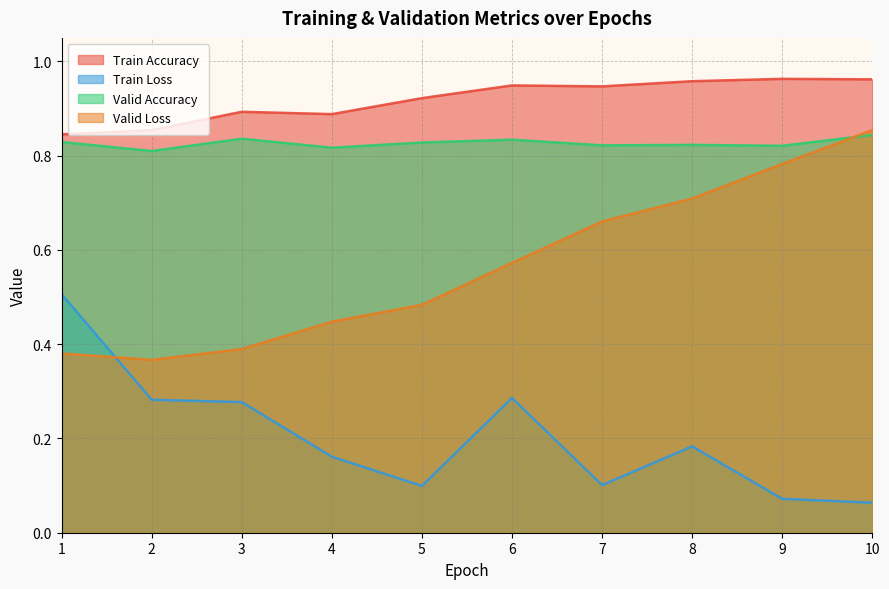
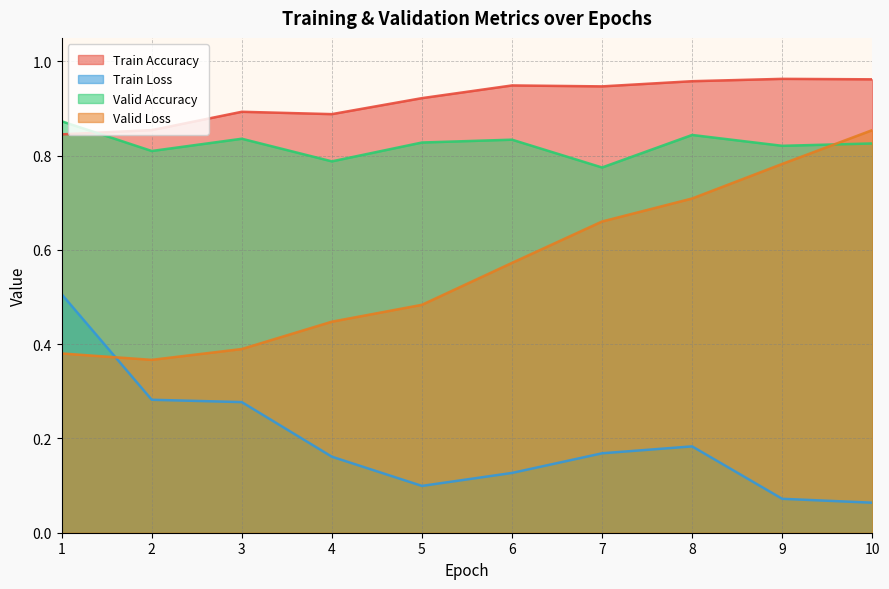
Valid Accuracy, 1: 0.83 -> 0.87
Valid Accuracy, 4: 0.82 -> 0.79
Train Loss, 6: 0.29 -> 0.13
Train Loss, 7: 0.10 -> 0.17
Valid Accuracy, 7: 0.82 -> 0.78
Valid Accuracy, 8: 0.82 -> 0.84
Valid Accuracy, 10: 0.84 -> 0.83
